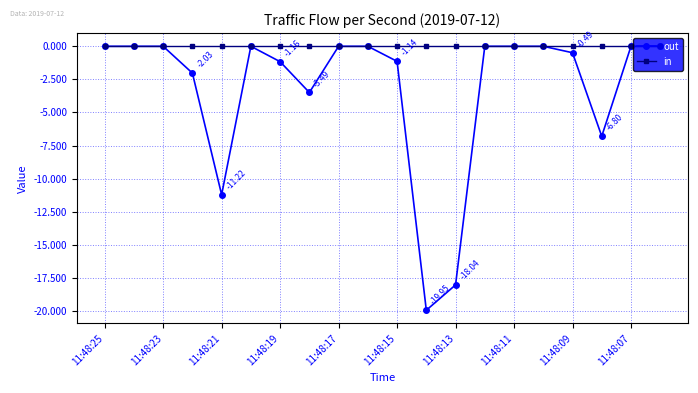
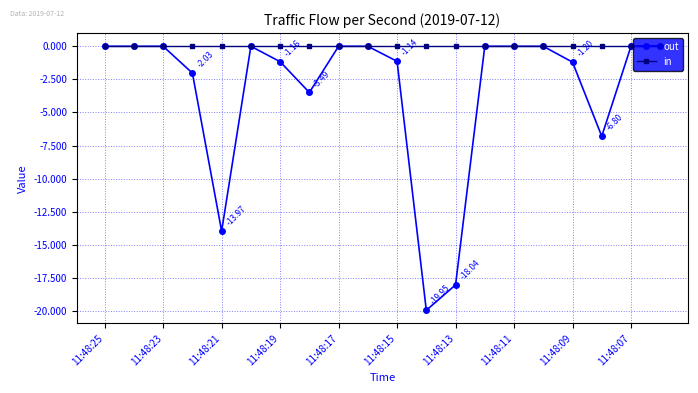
out, 11:48:21: -11.22 -> -13.97
out, 11:48:09: -0.49 -> -1.20
